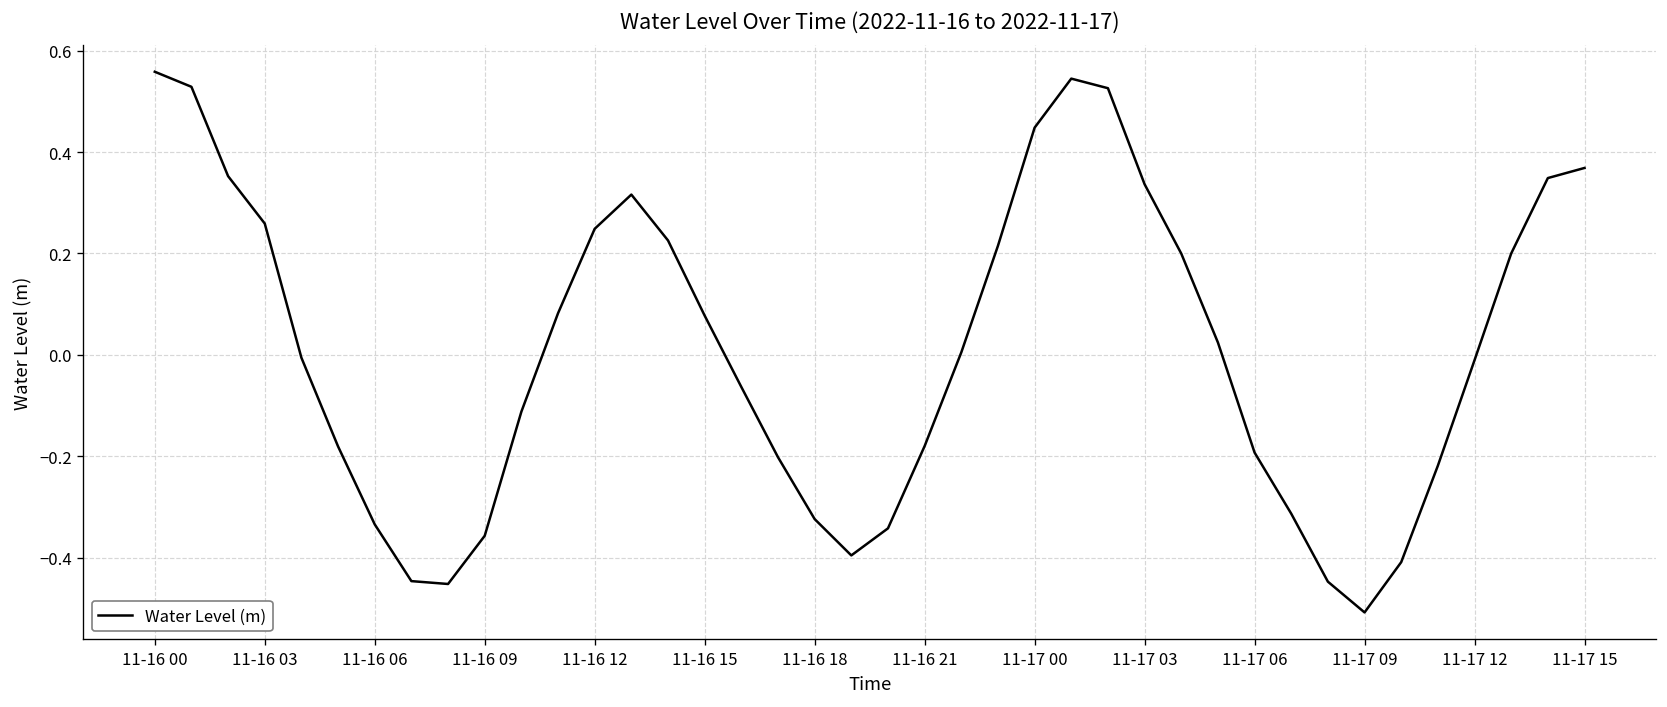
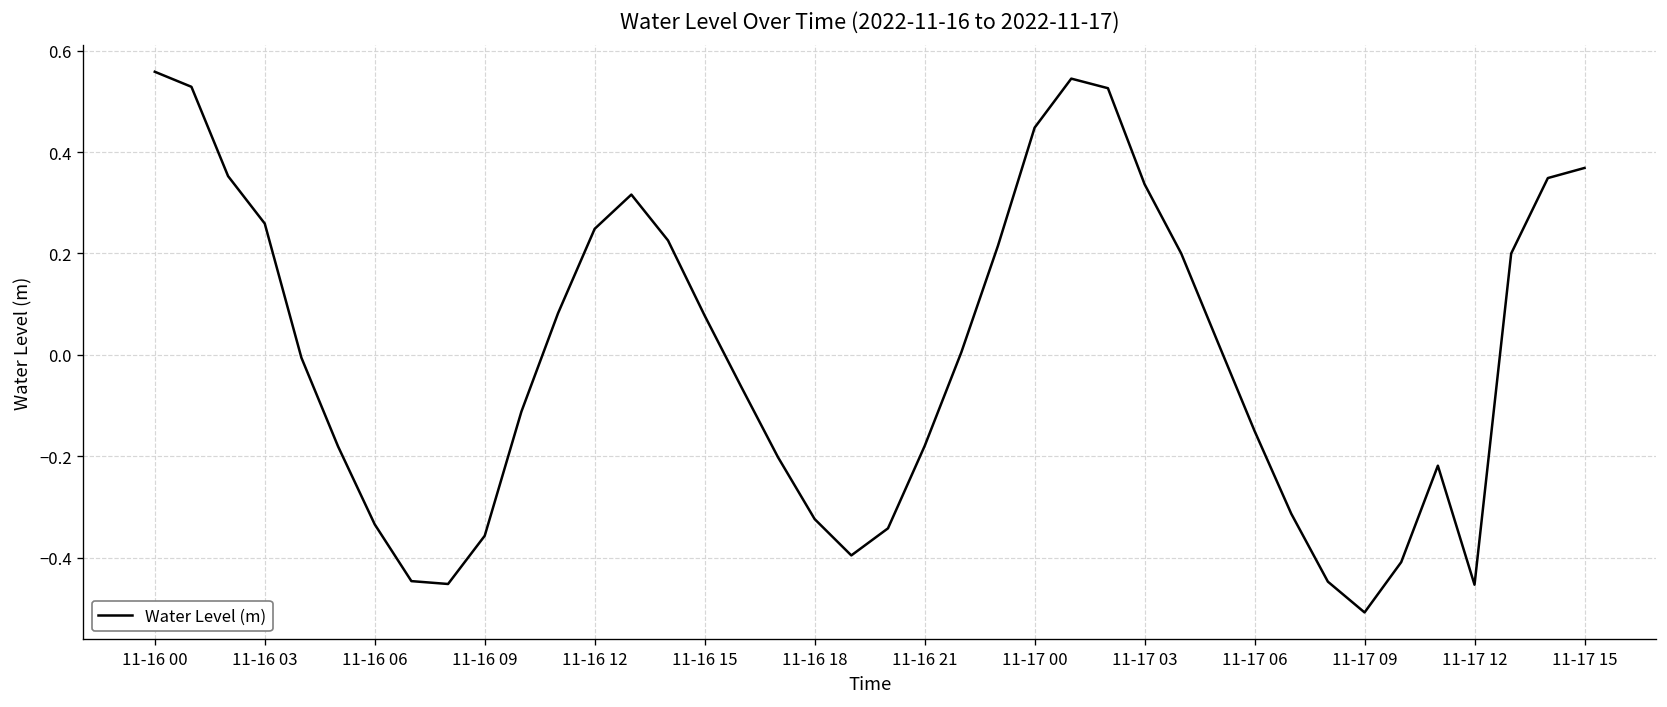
11-17 06: -0.19 -> -0.15
11-17 12: -0.01 -> -0.45
